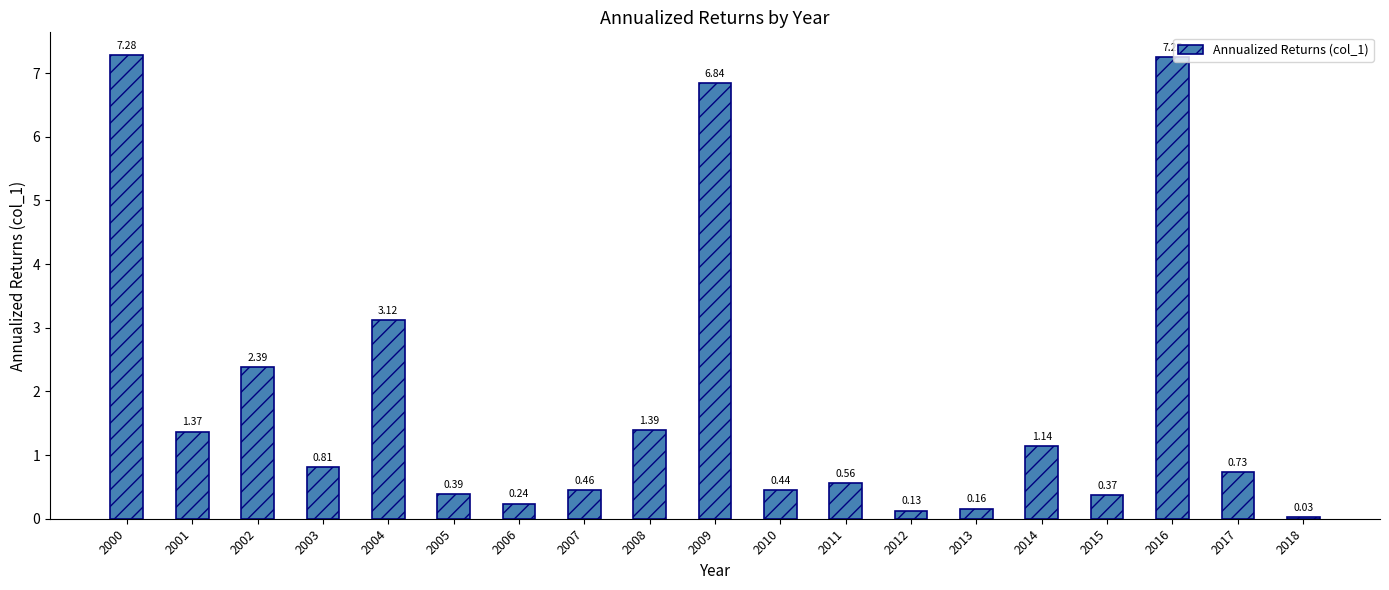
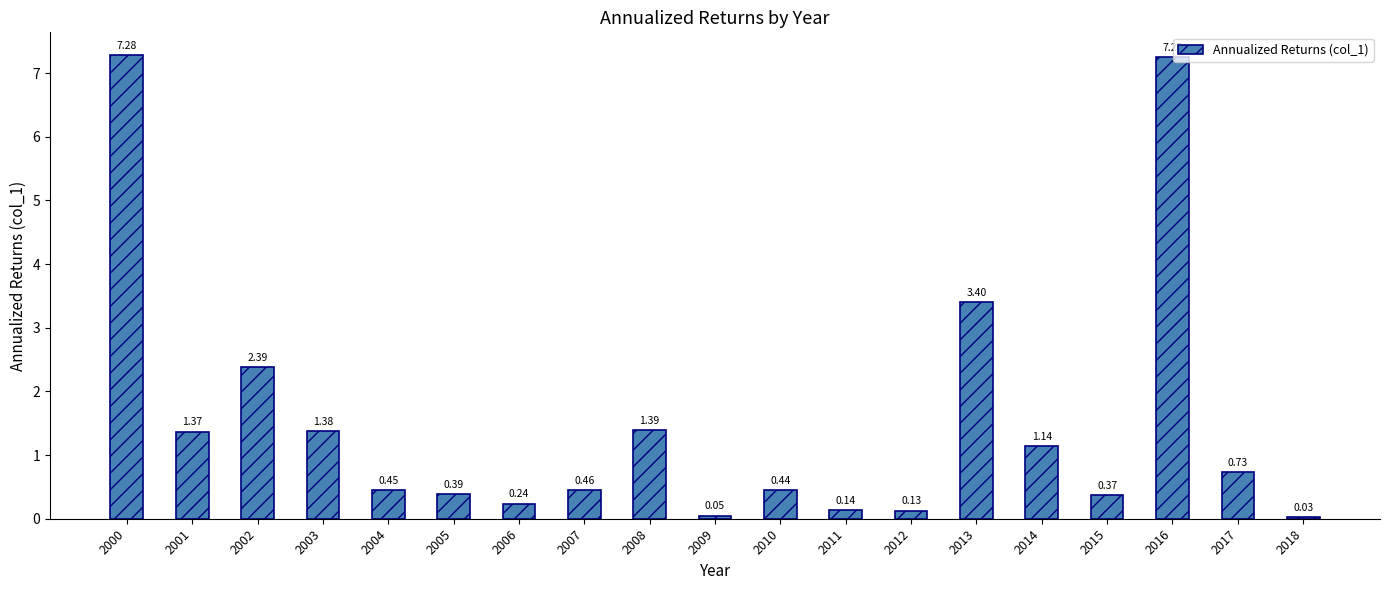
2003: 0.81 -> 1.38
2004: 3.12 -> 0.45
2009: 6.84 -> 0.05
2011: 0.56 -> 0.14
2013: 0.16 -> 3.40
